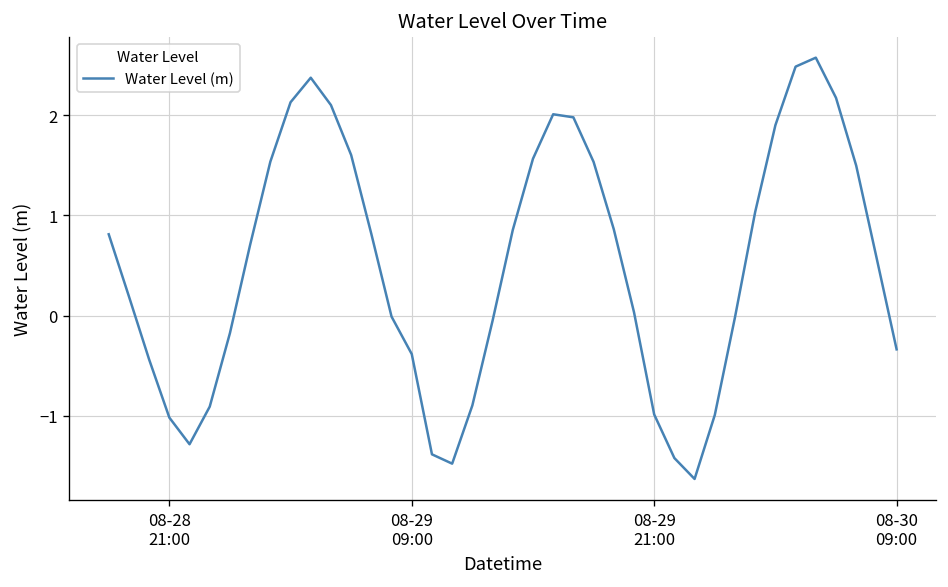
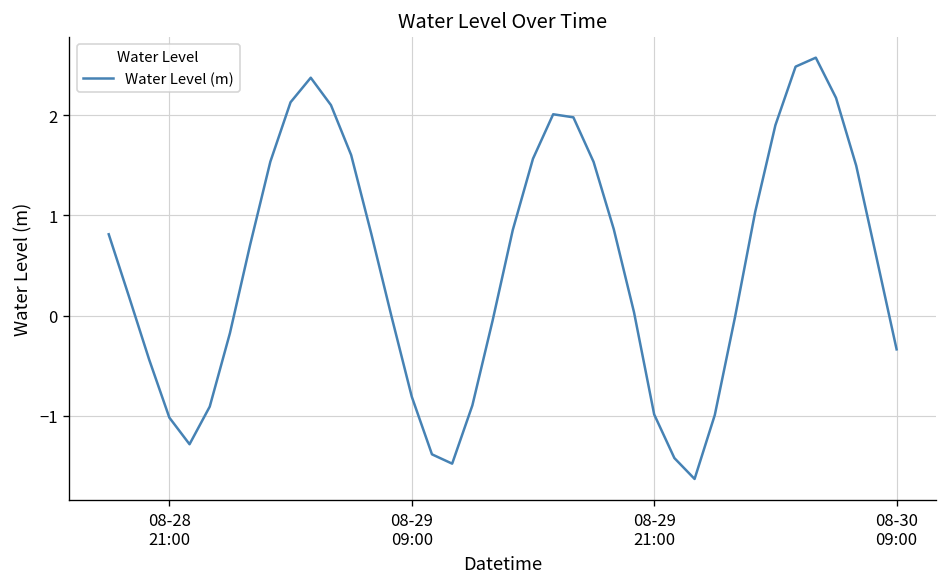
08-29 09:00: -0.4 -> -0.8
